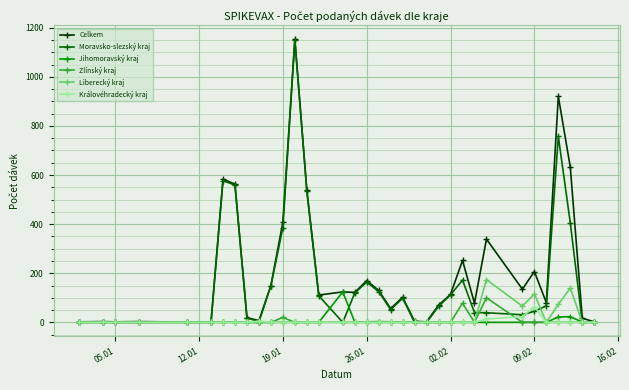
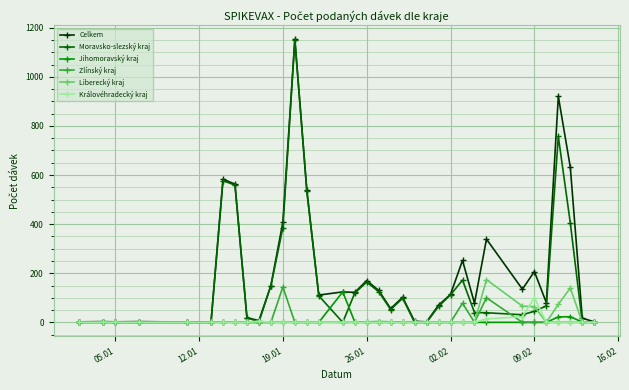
Zlínský kraj, 19.01: 20 -> 140
Liberecký kraj, 09.02: 120 -> 60
Královéhradecký kraj, 09.02: 60 -> 100
